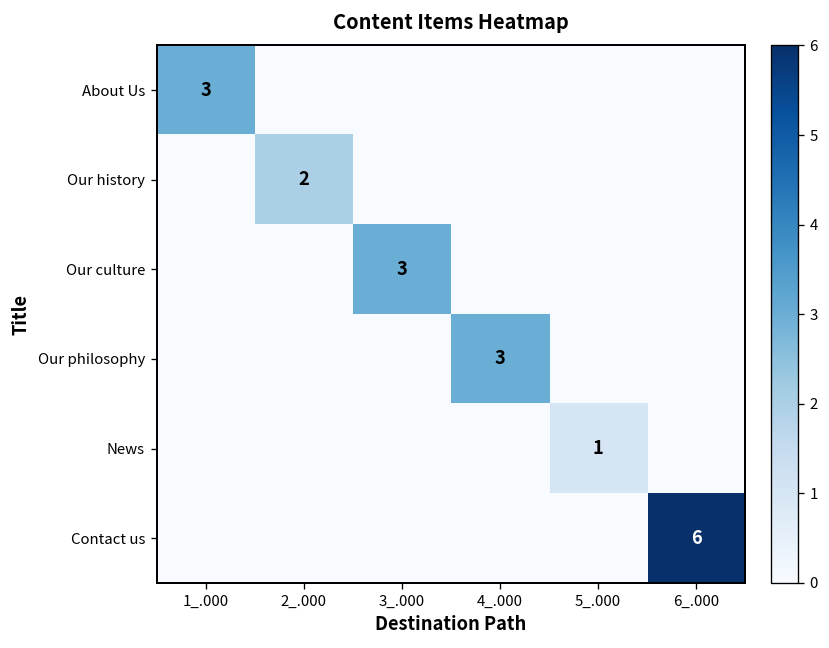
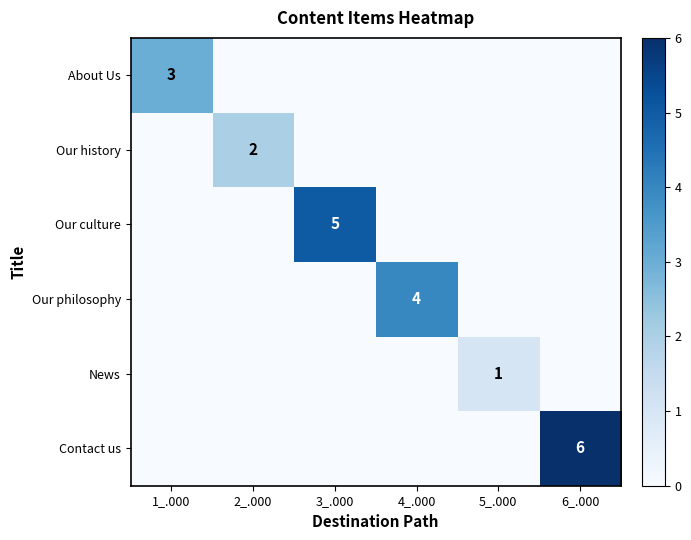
Our culture, 3_.000: 3 -> 5
Our philosophy, 4_.000: 3 -> 4
